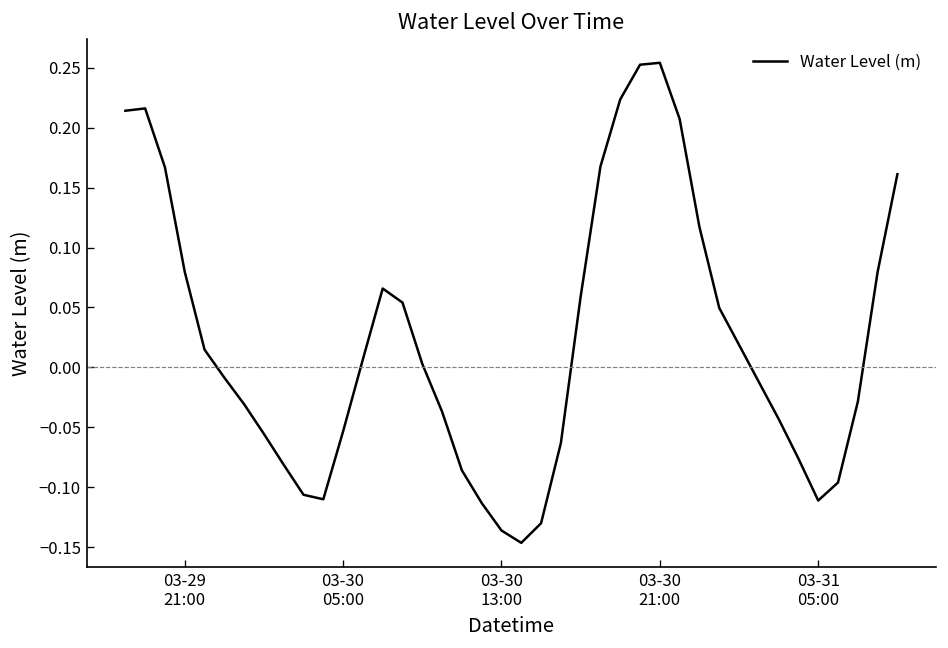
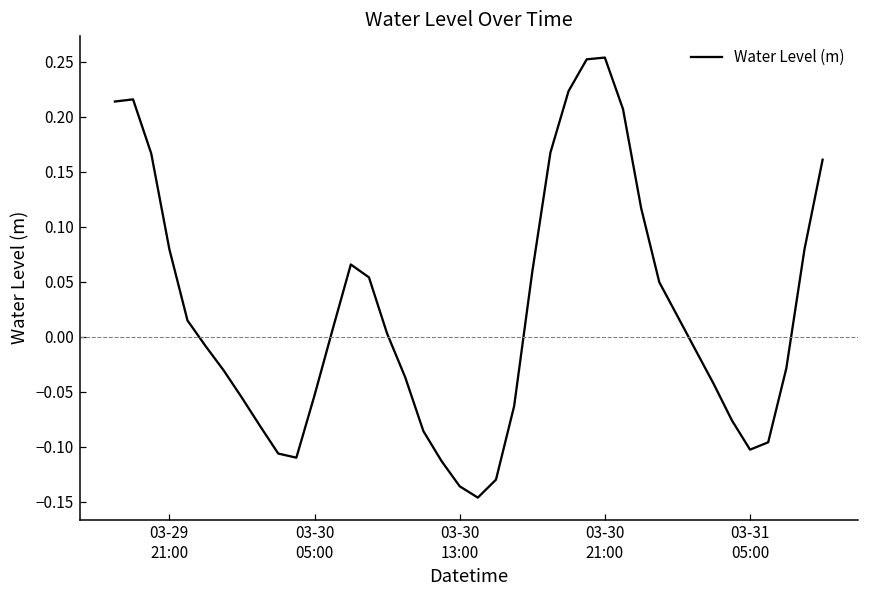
03-31 05:00: -0.11 -> -0.10
